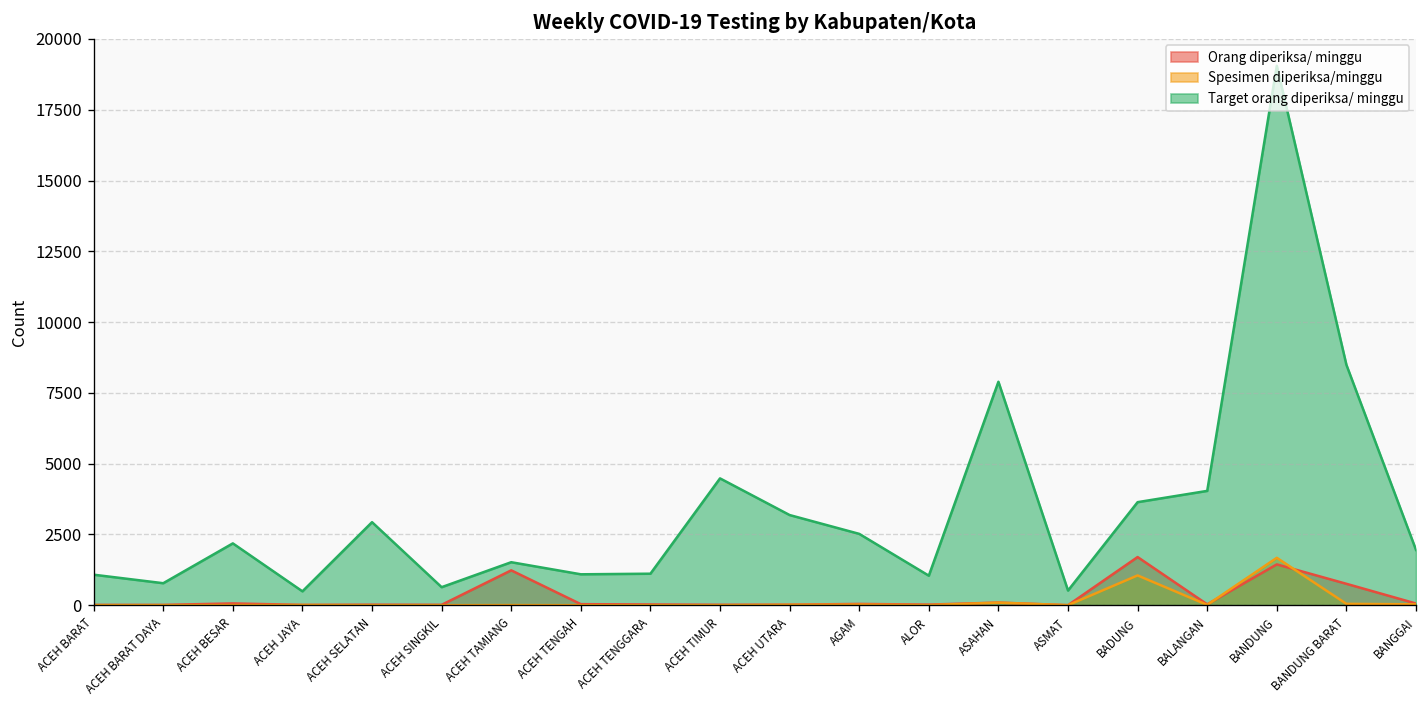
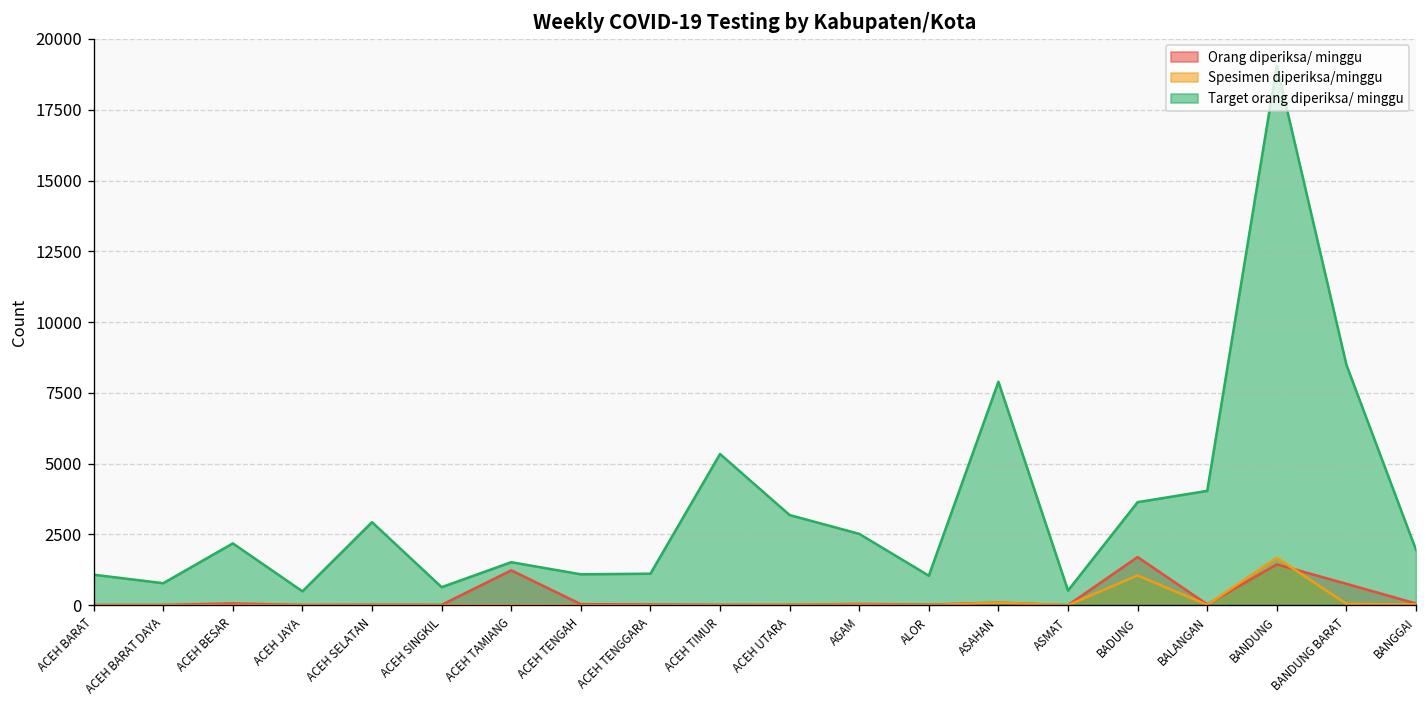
Target orang diperiksa/ minggu, ACEH TIMUR: 4500 -> 5300
